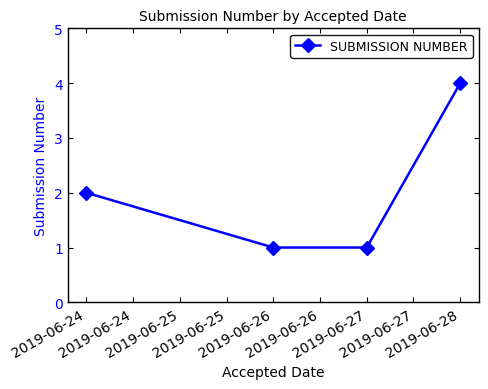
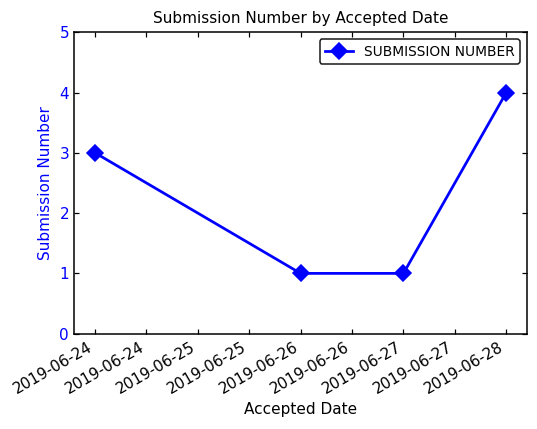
2019-06-24: 2 -> 3
